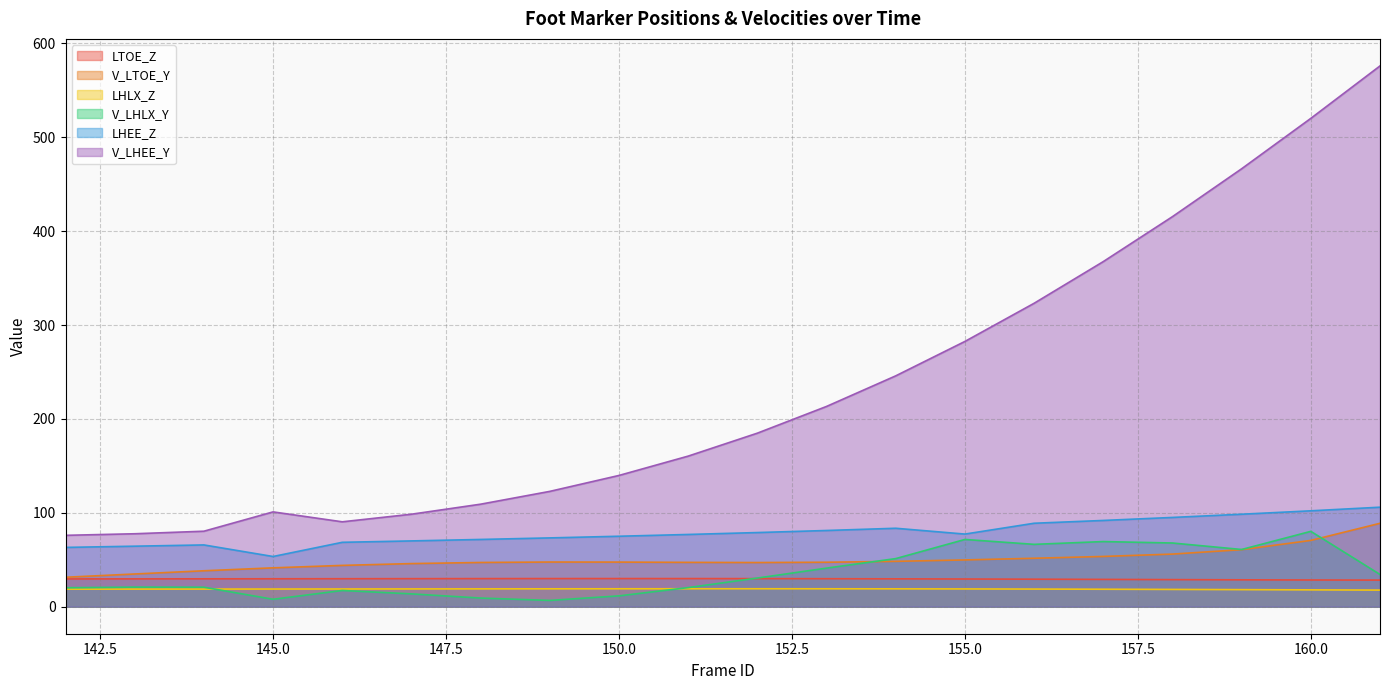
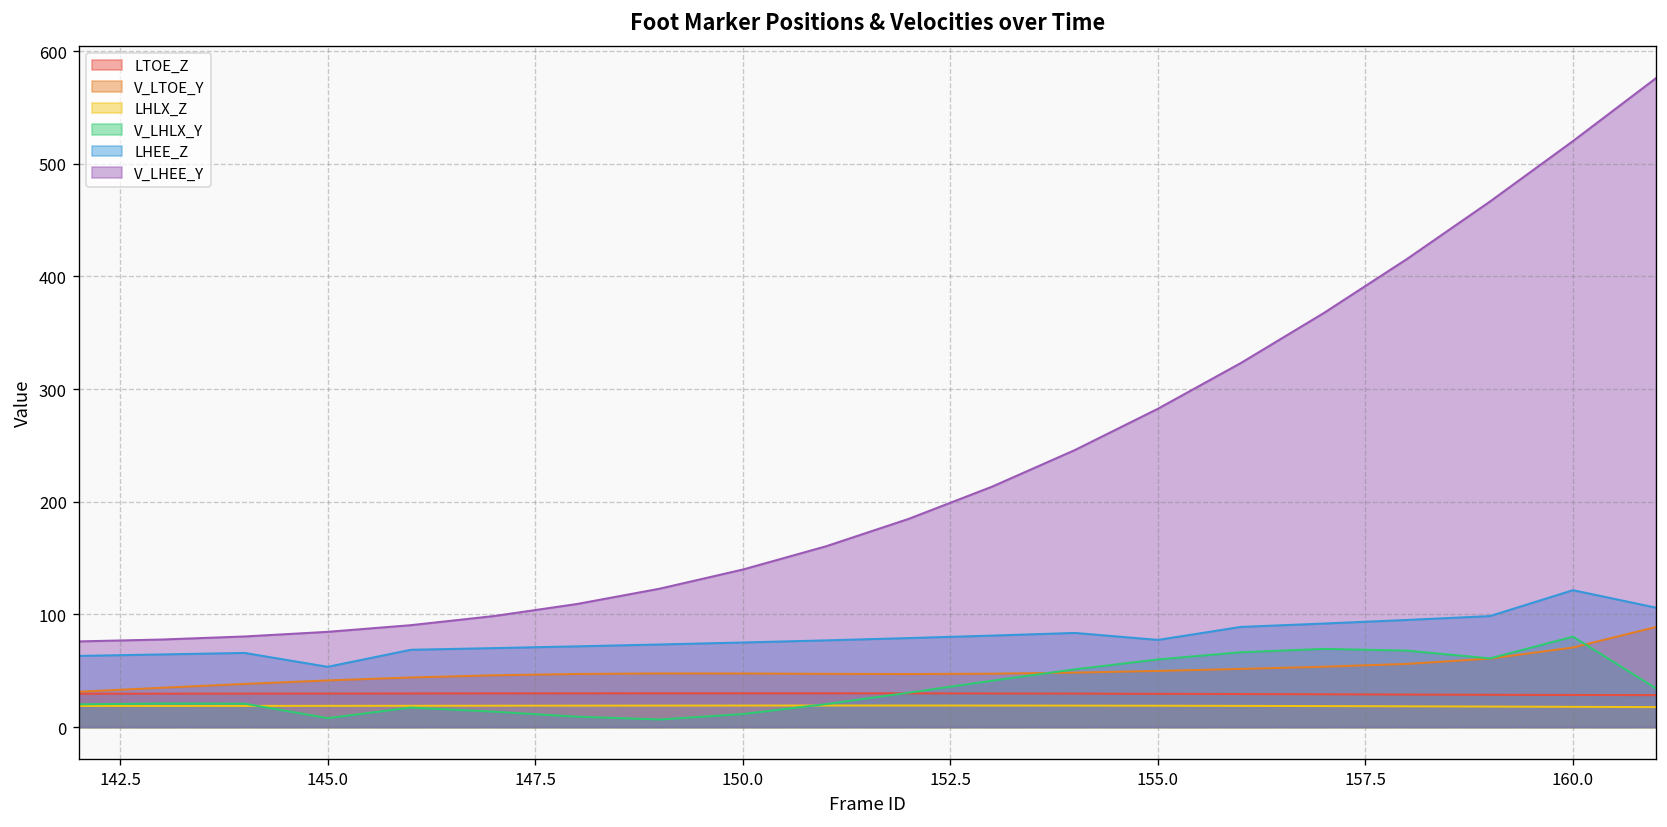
V_LHEE_Y, 145.0: 100 -> 80
V_LHLX_Y, 155.0: 70 -> 60
LHEE_Z, 160.0: 100 -> 120
